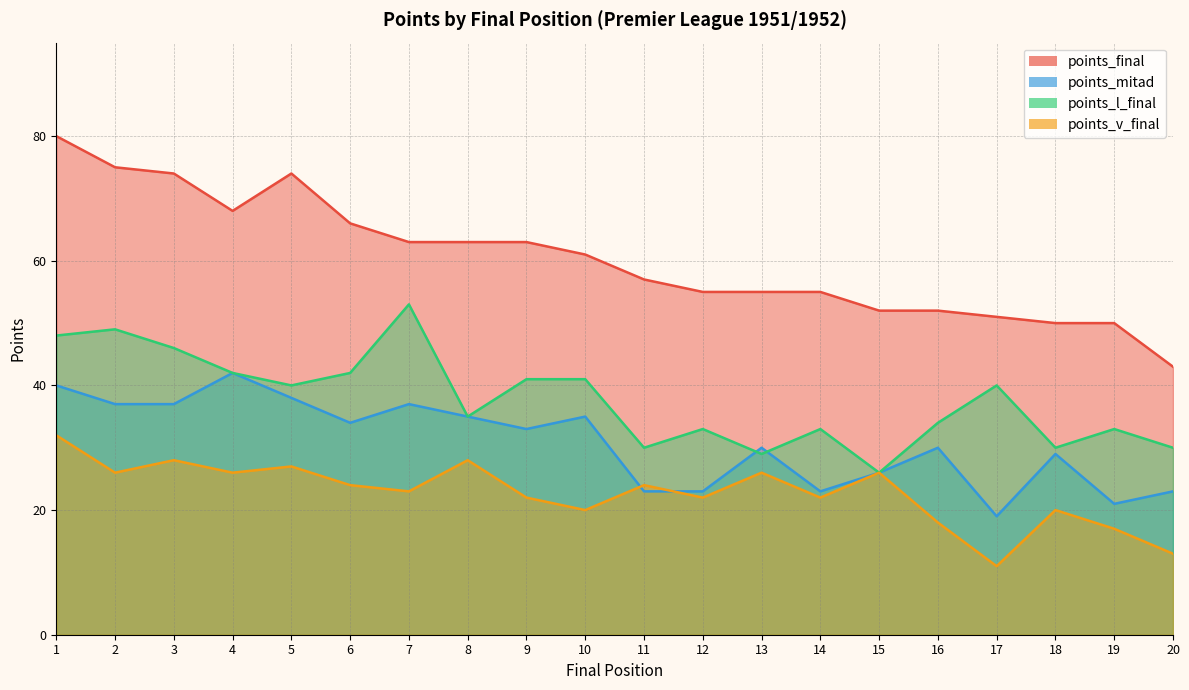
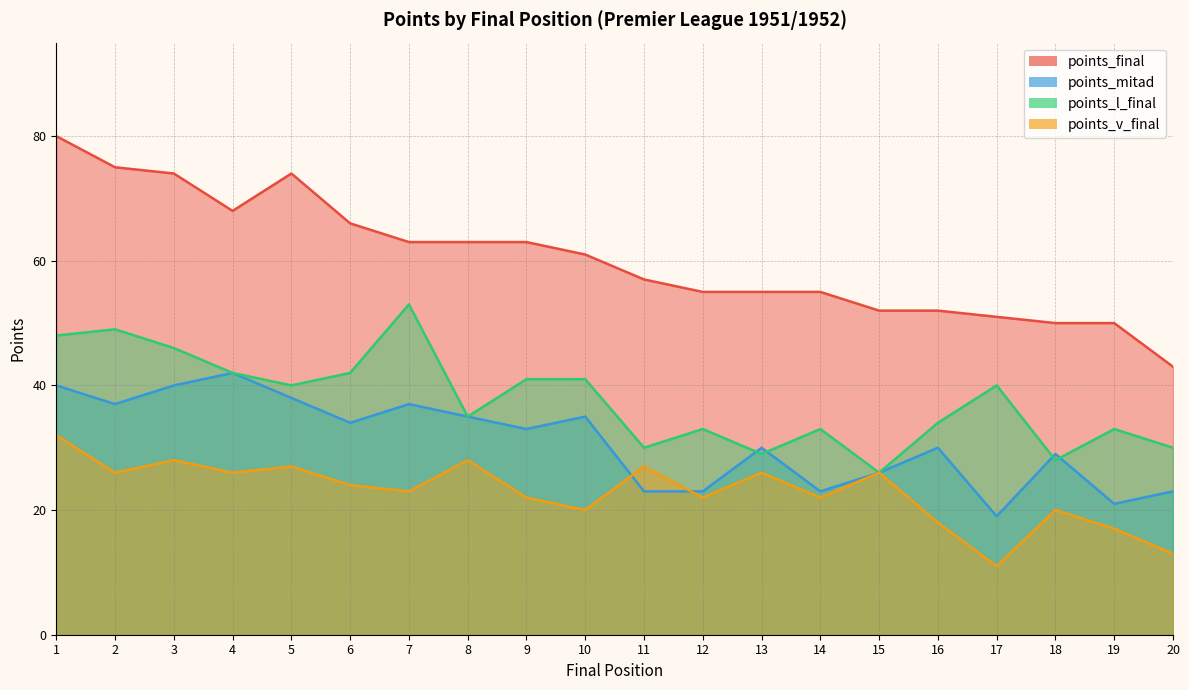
points_mitad, 3: 37 -> 40
points_v_final, 11: 24 -> 27
points_l_final, 18: 30 -> 28
